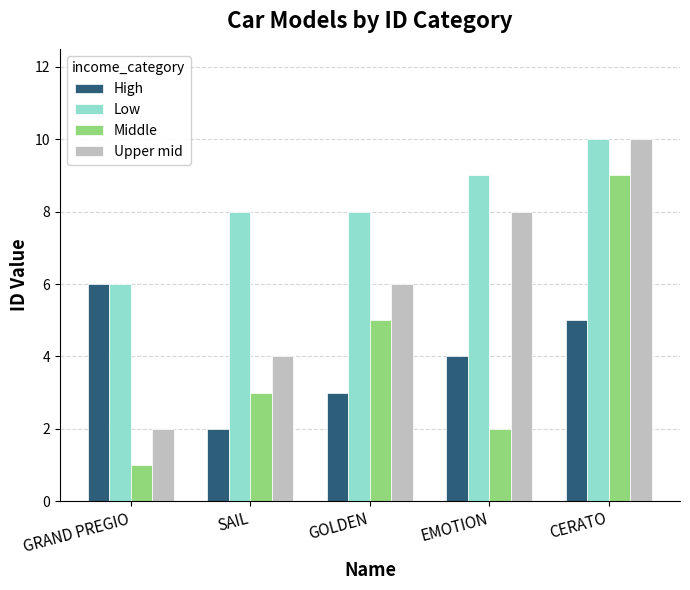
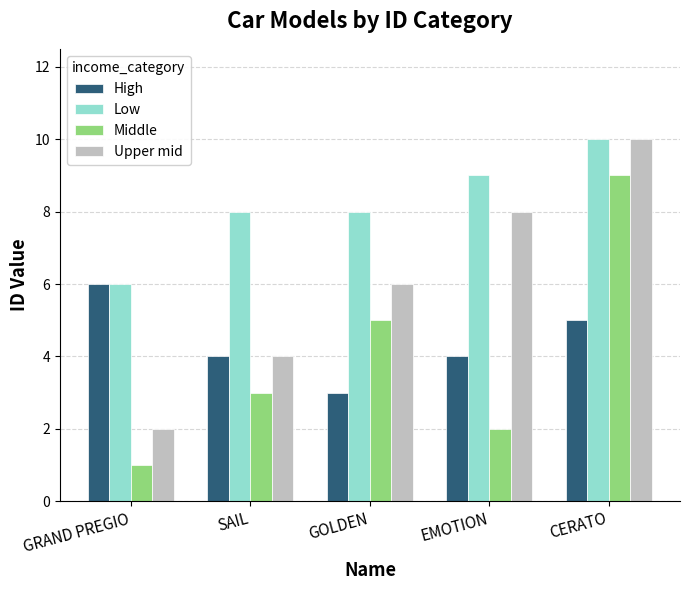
High, SAIL: 2 -> 4
